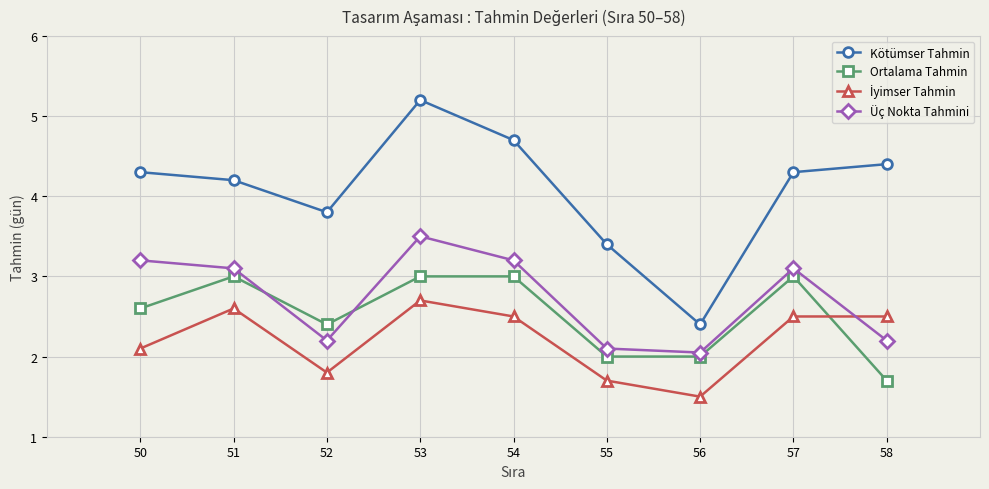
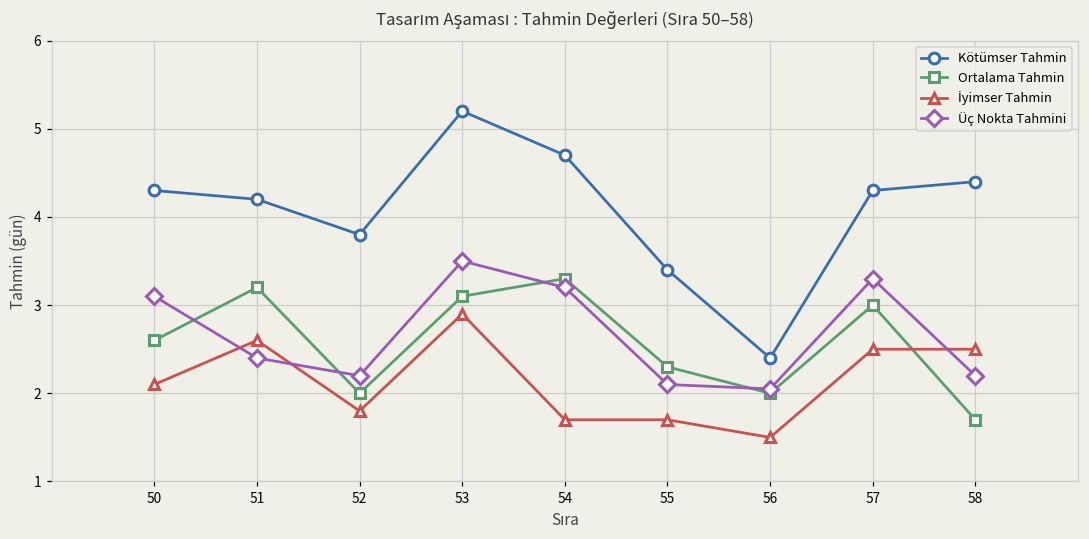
Üç Nokta Tahmini, 50: 3.2 -> 3.1
Ortalama Tahmin, 51: 3.0 -> 3.2
Üç Nokta Tahmini, 51: 3.1 -> 2.4
Ortalama Tahmin, 52: 2.4 -> 2.0
Ortalama Tahmin, 53: 3.0 -> 3.1
İyimser Tahmin, 53: 2.7 -> 2.9
Ortalama Tahmin, 54: 3.0 -> 3.3
İyimser Tahmin, 54: 2.5 -> 1.7
Ortalama Tahmin, 55: 2.0 -> 2.3
Üç Nokta Tahmini, 57: 3.1 -> 3.3
